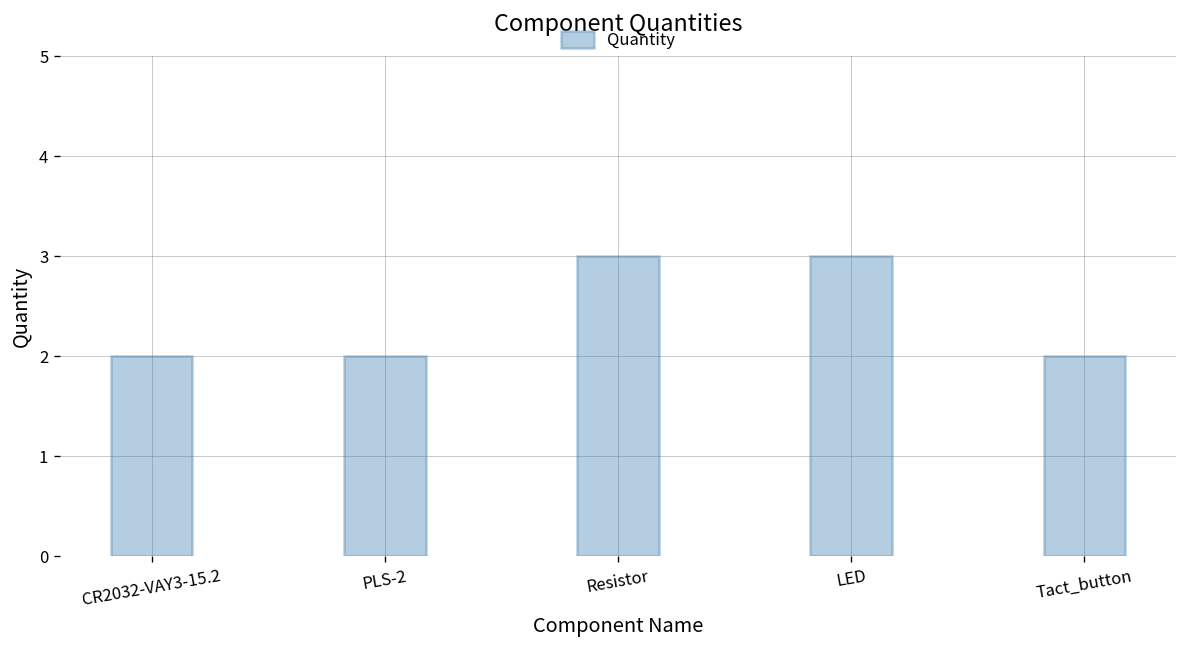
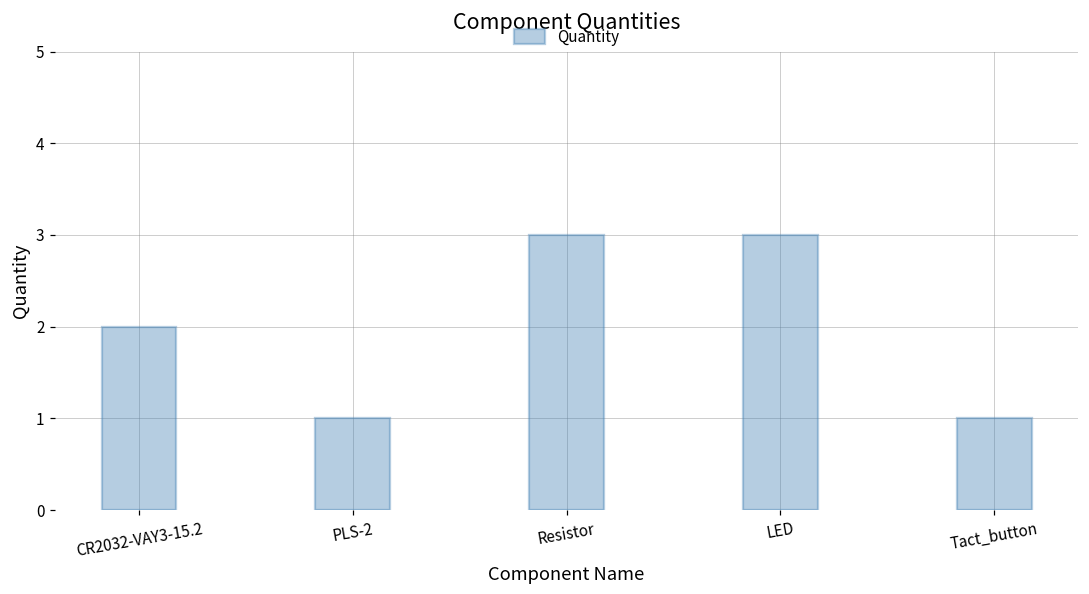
PLS-2: 2 -> 1
Tact_button: 2 -> 1
